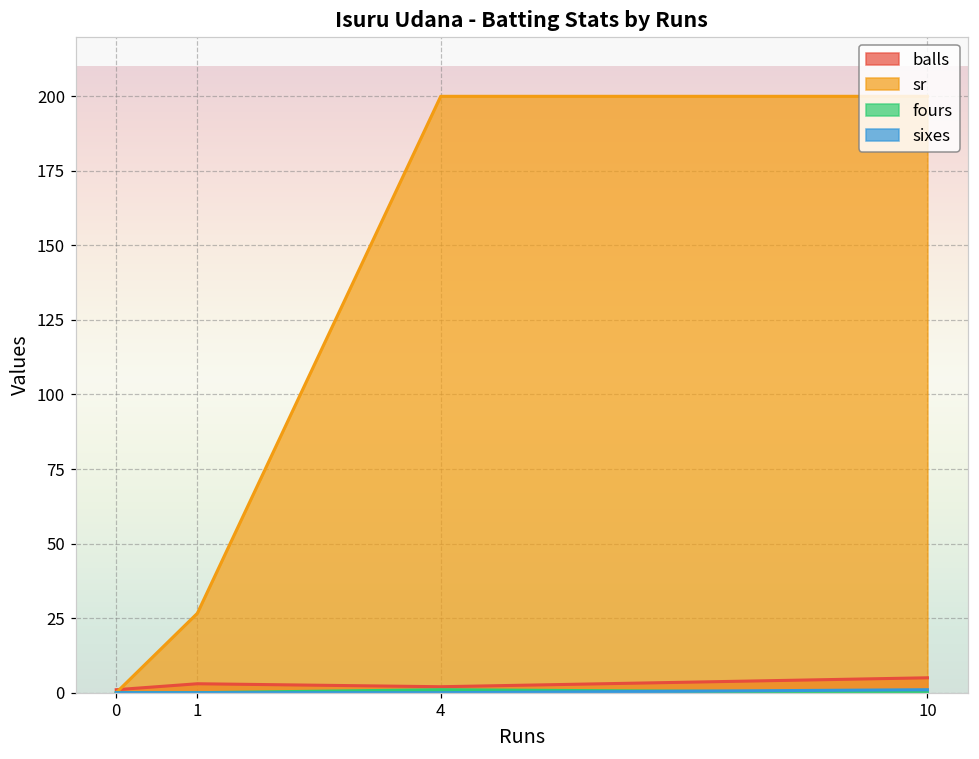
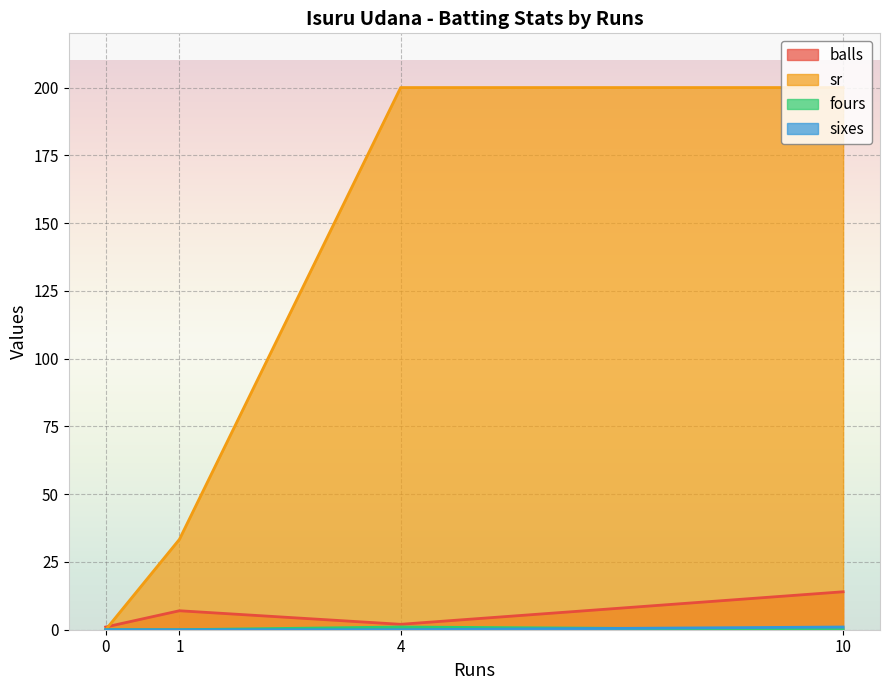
balls, 1: 3 -> 7
sr, 1: 27 -> 33
balls, 10: 5 -> 14
